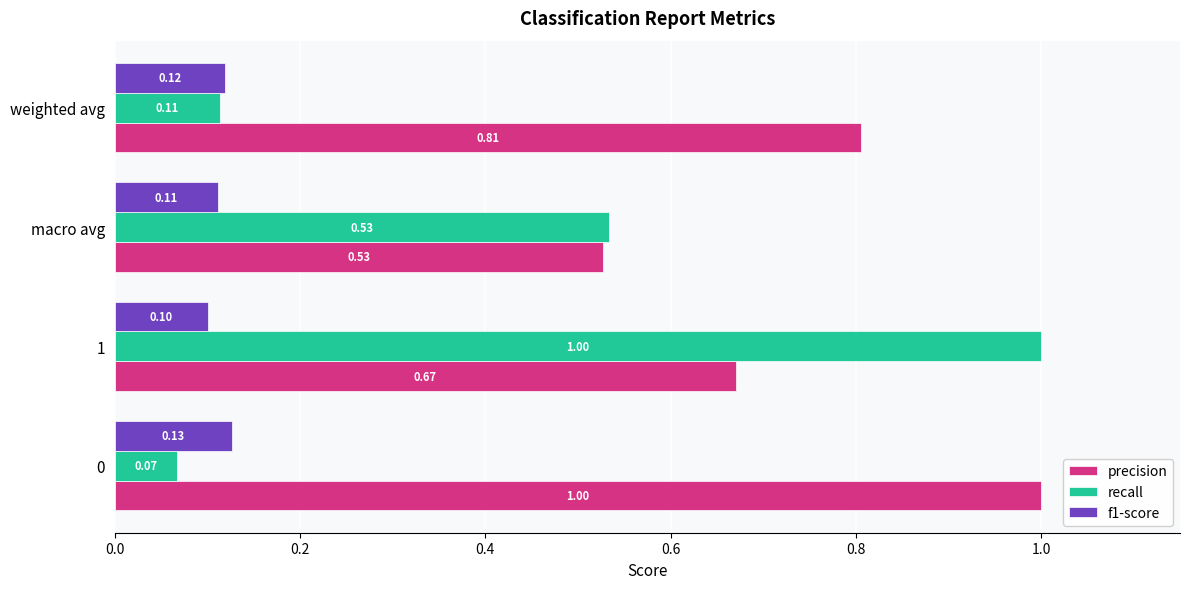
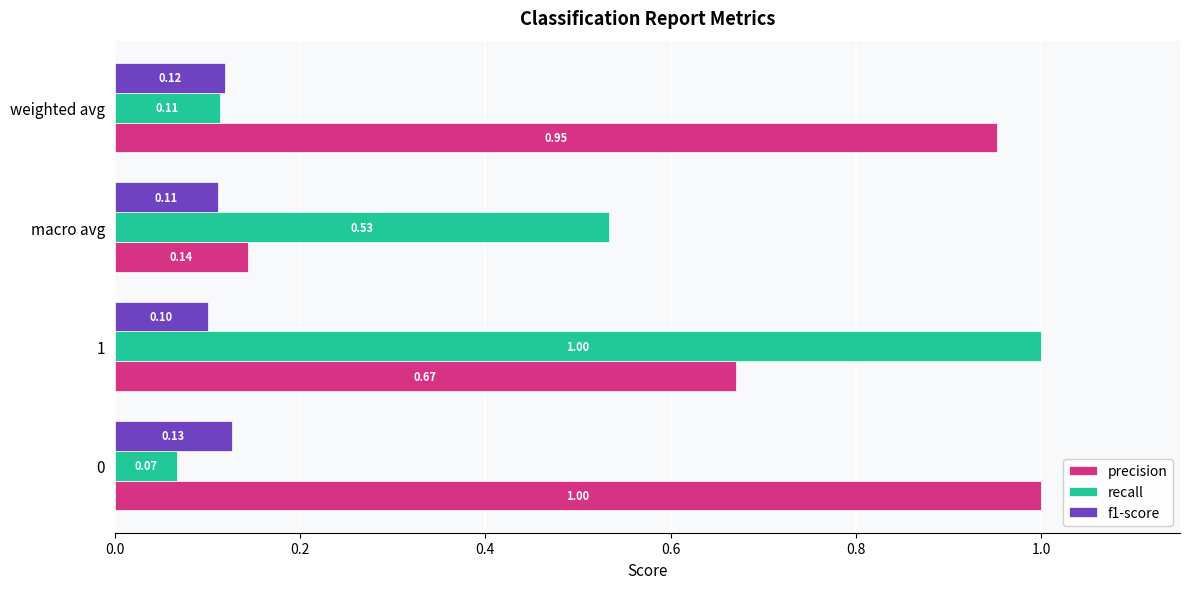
precision, weighted avg: 0.81 -> 0.95
precision, macro avg: 0.53 -> 0.14
